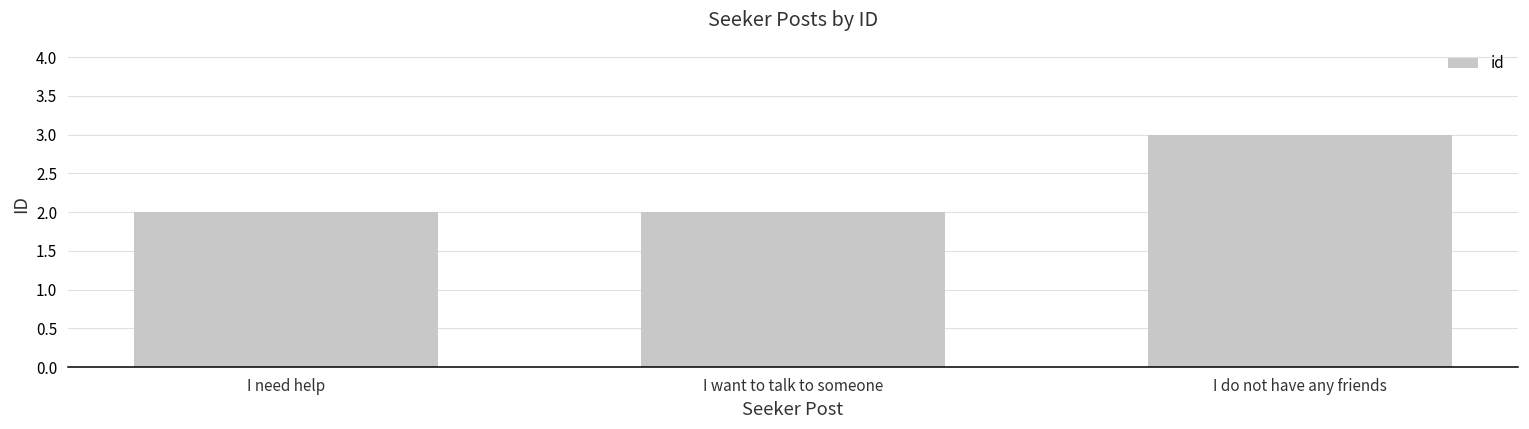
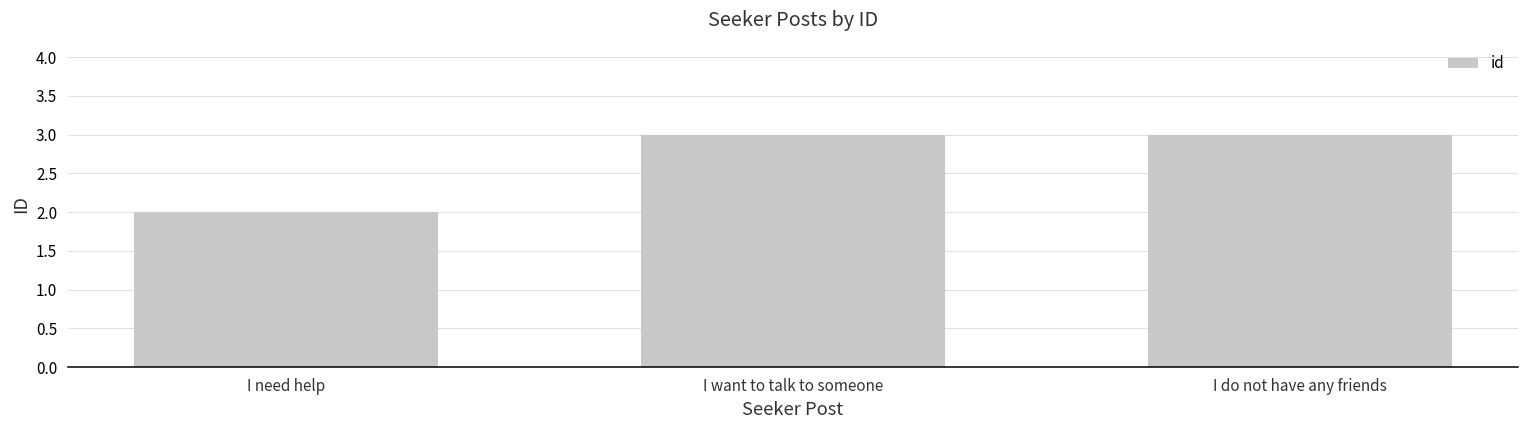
I want to talk to someone: 2 -> 3
